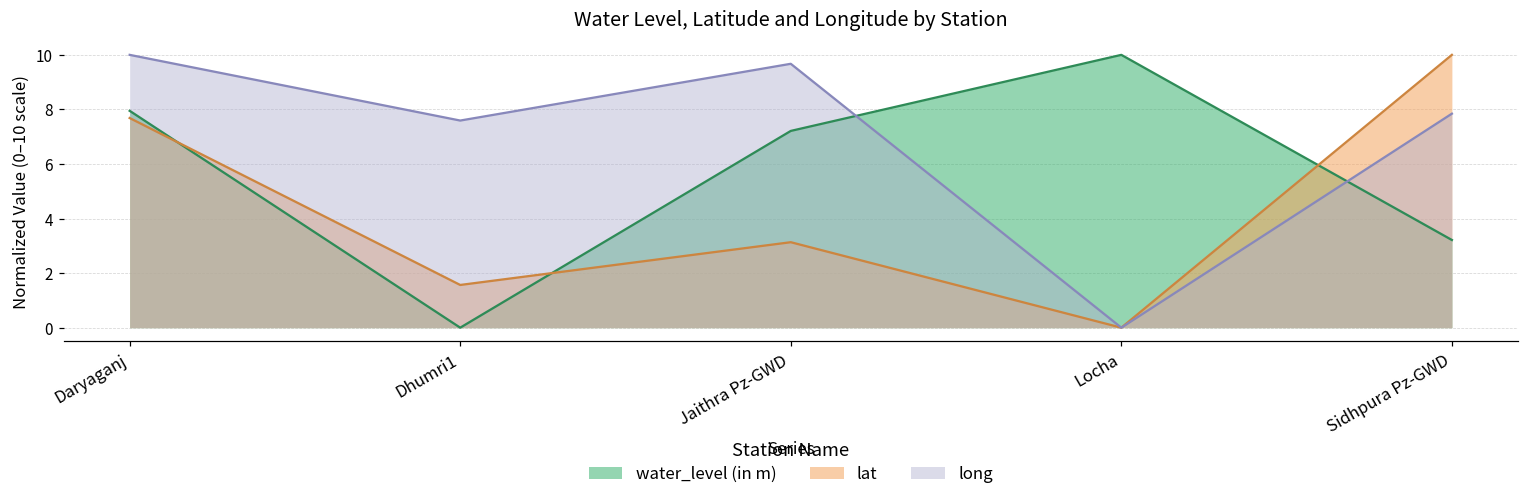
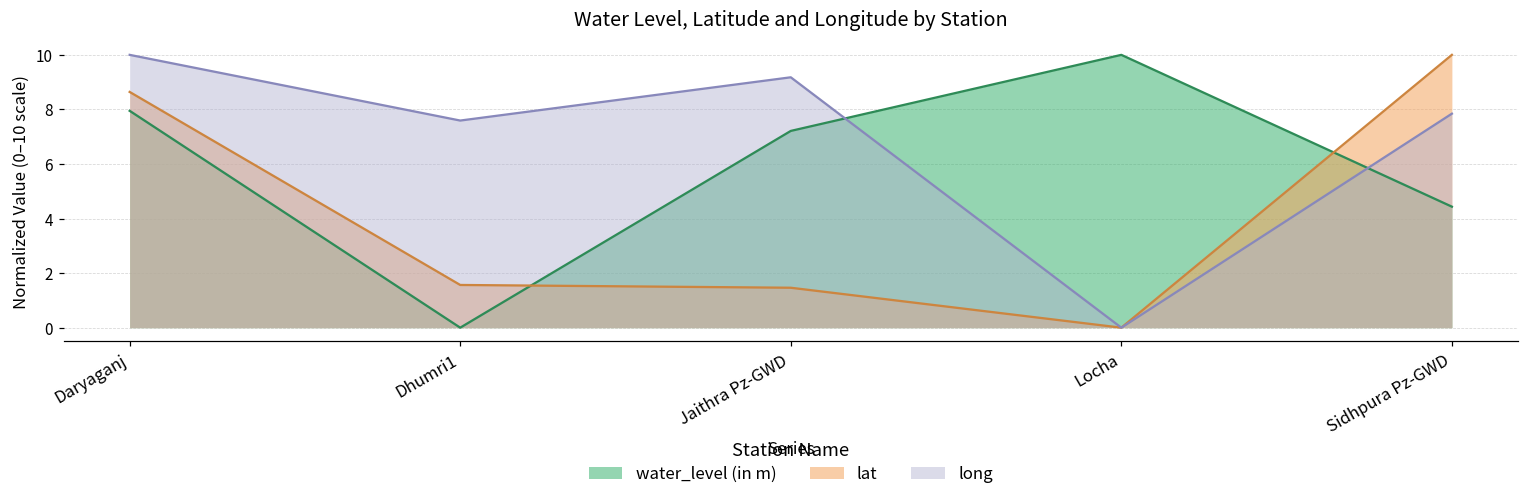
lat, Daryaganj: 7.7 -> 8.6
lat, Jaithra Pz-GWD: 3.1 -> 1.5
long, Jaithra Pz-GWD: 9.7 -> 9.2
water_level (in m), Sidhpura Pz-GWD: 3.2 -> 4.4
